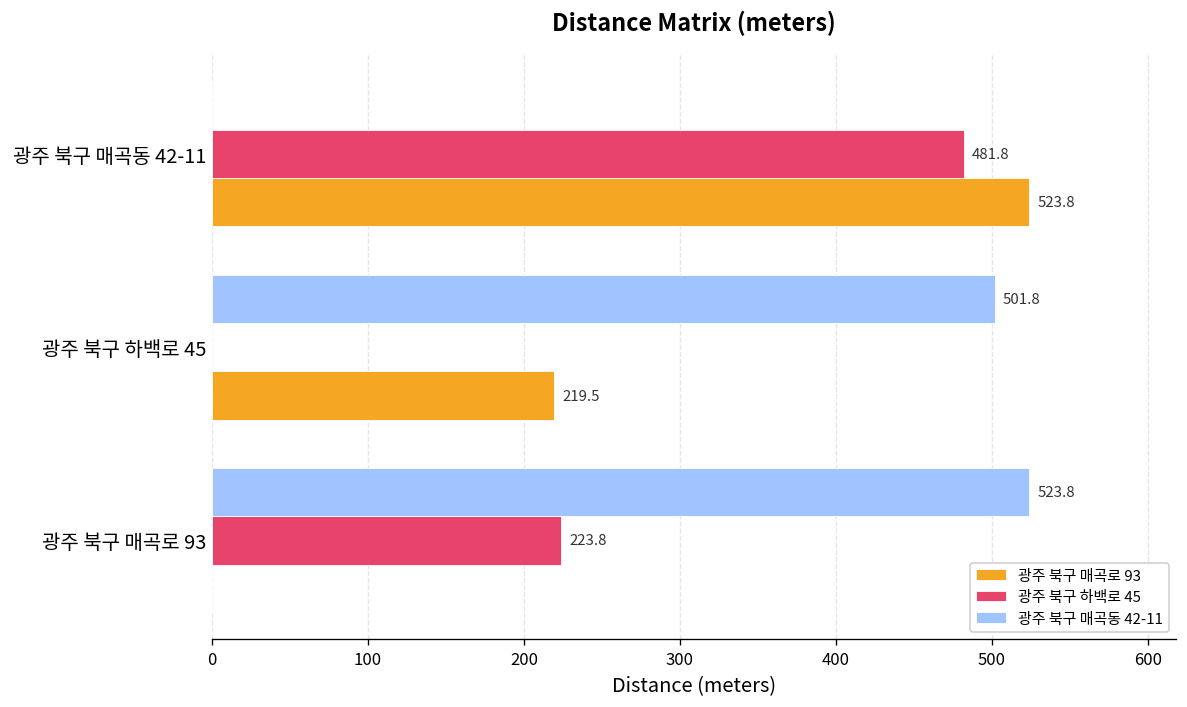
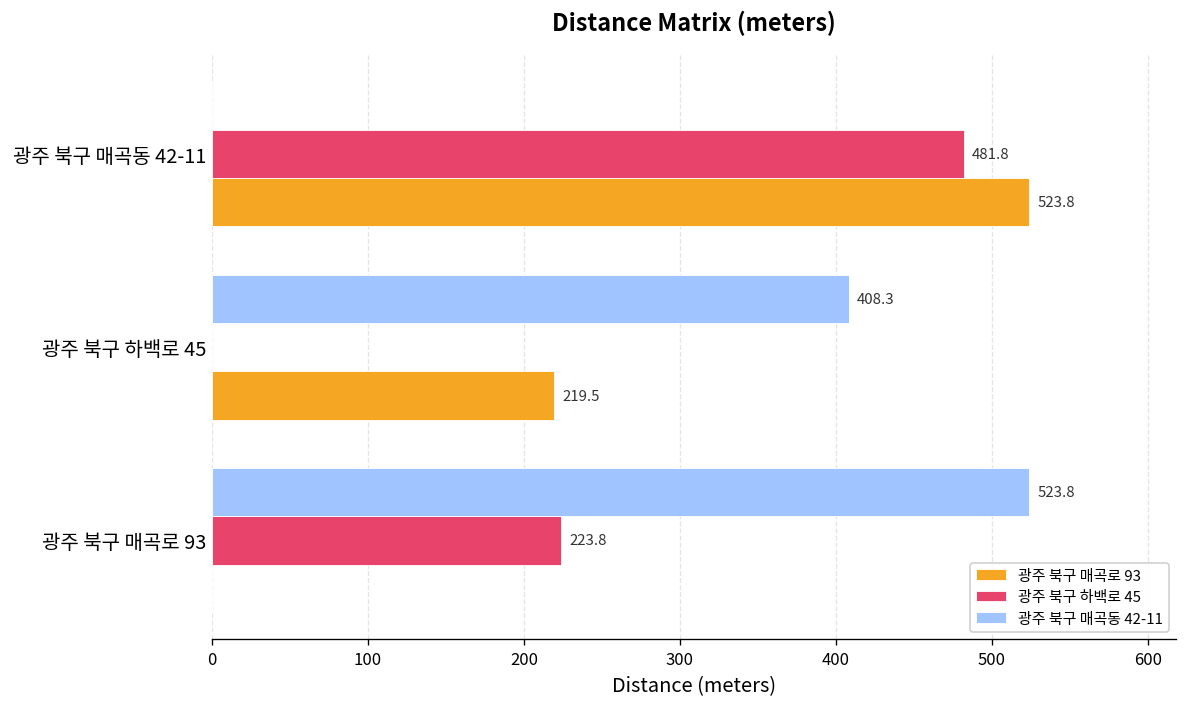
광주 북구 매곡동 42-11, 광주 북구 하백로 45: 501.8 -> 408.3
